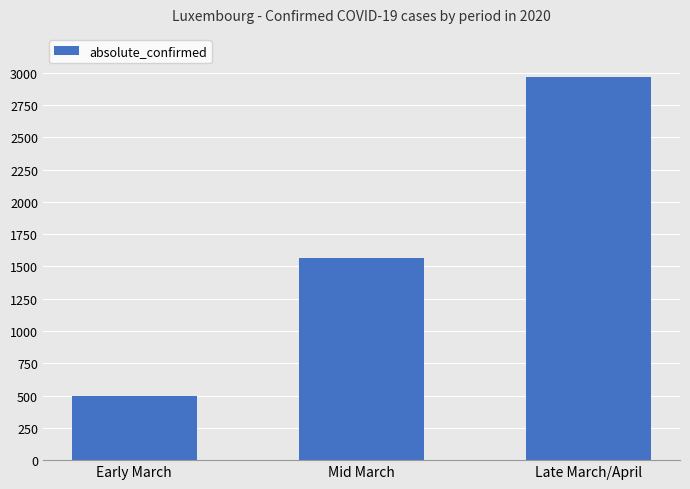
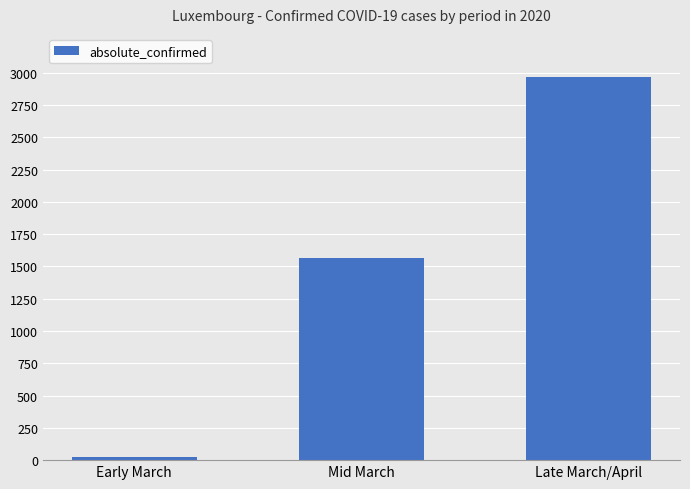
Early March: 500 -> 30
